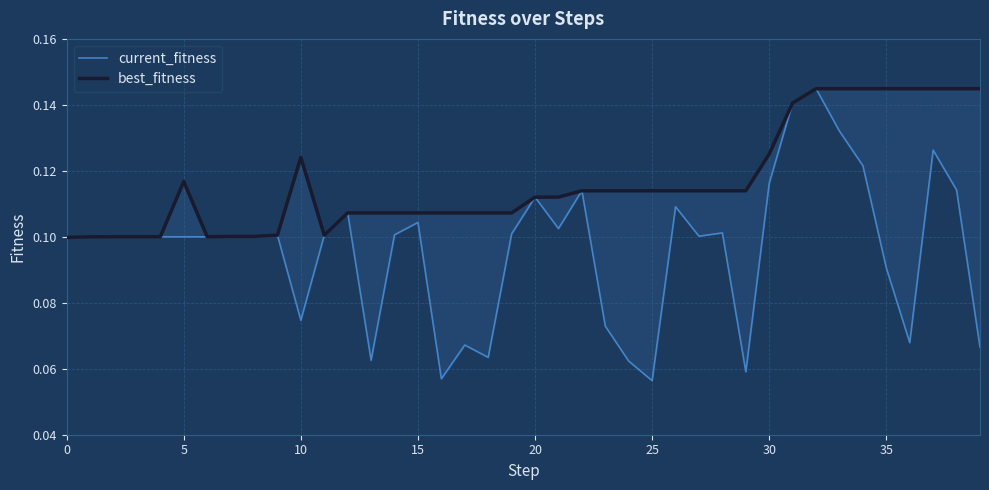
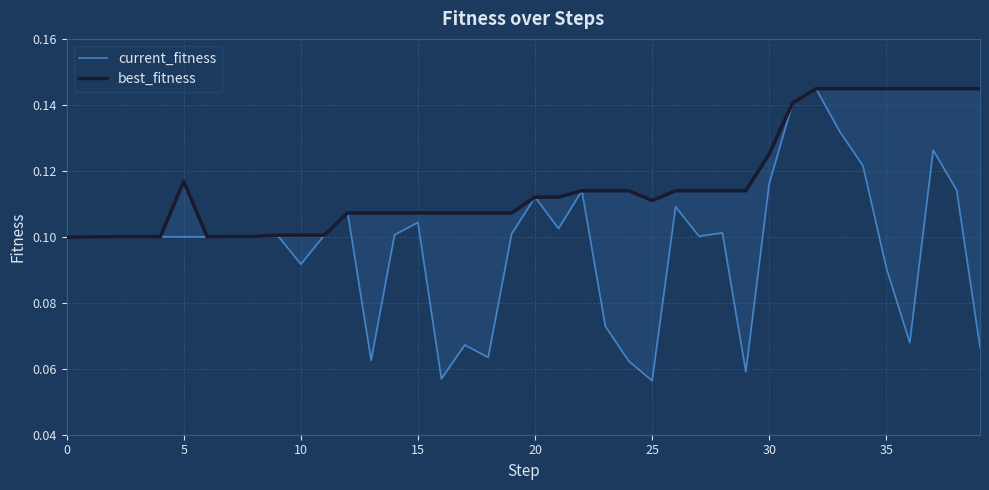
current_fitness, 10: 0.075 -> 0.092
best_fitness, 10: 0.124 -> 0.100
best_fitness, 25: 0.114 -> 0.111
